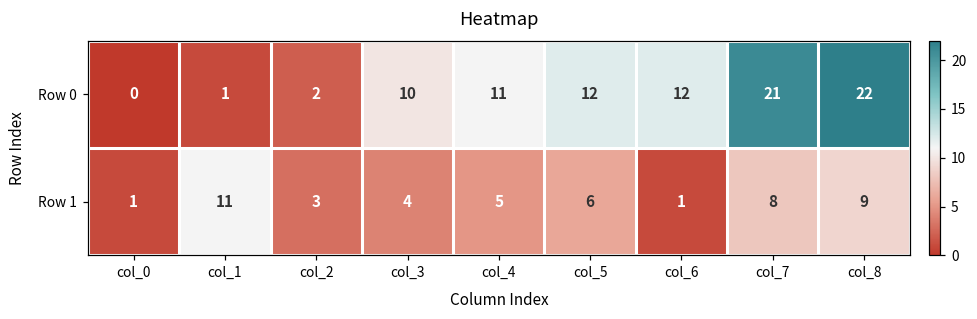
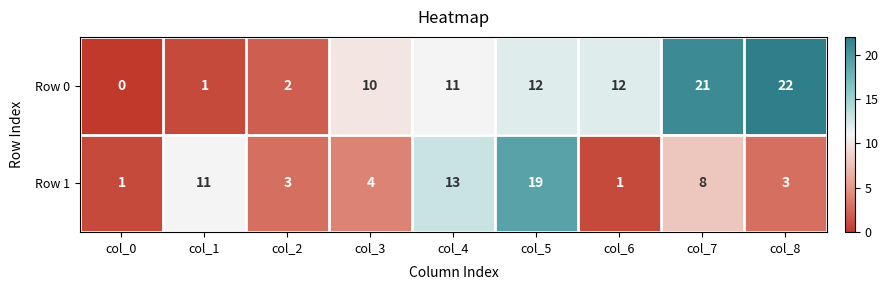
Row 1, col_4: 5 -> 13
Row 1, col_5: 6 -> 19
Row 1, col_8: 9 -> 3
